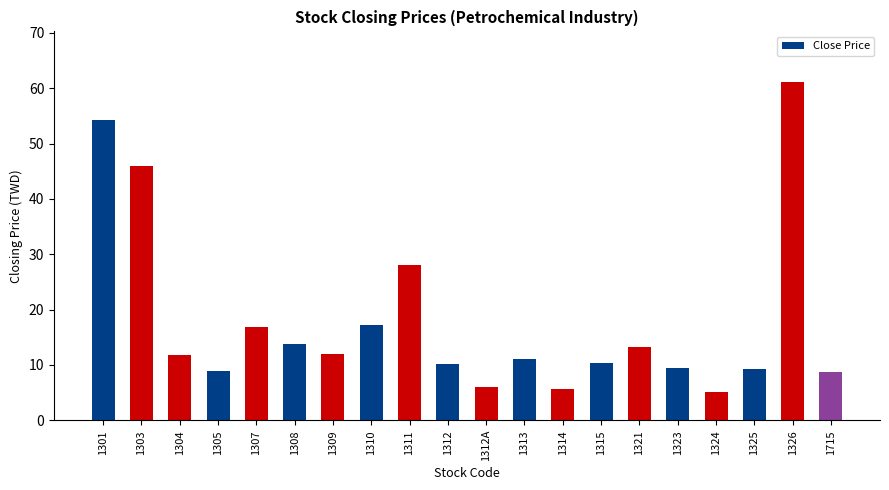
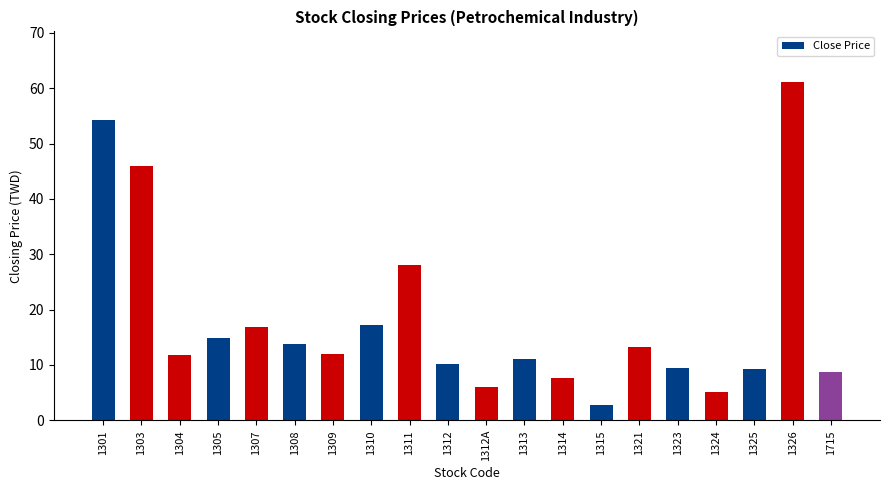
1305: 9 -> 15
1314: 6 -> 8
1315: 10 -> 3
